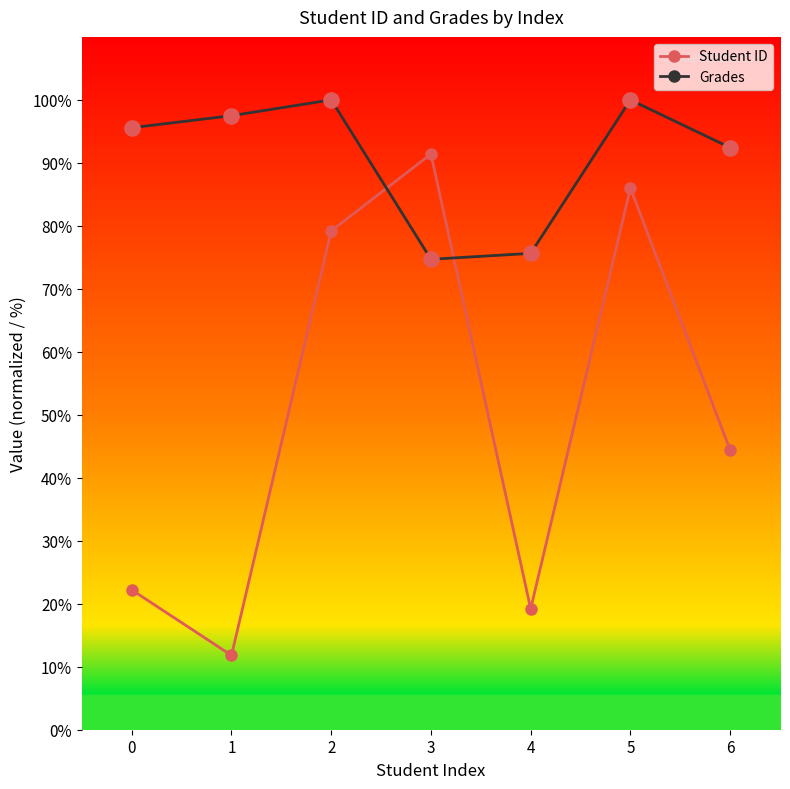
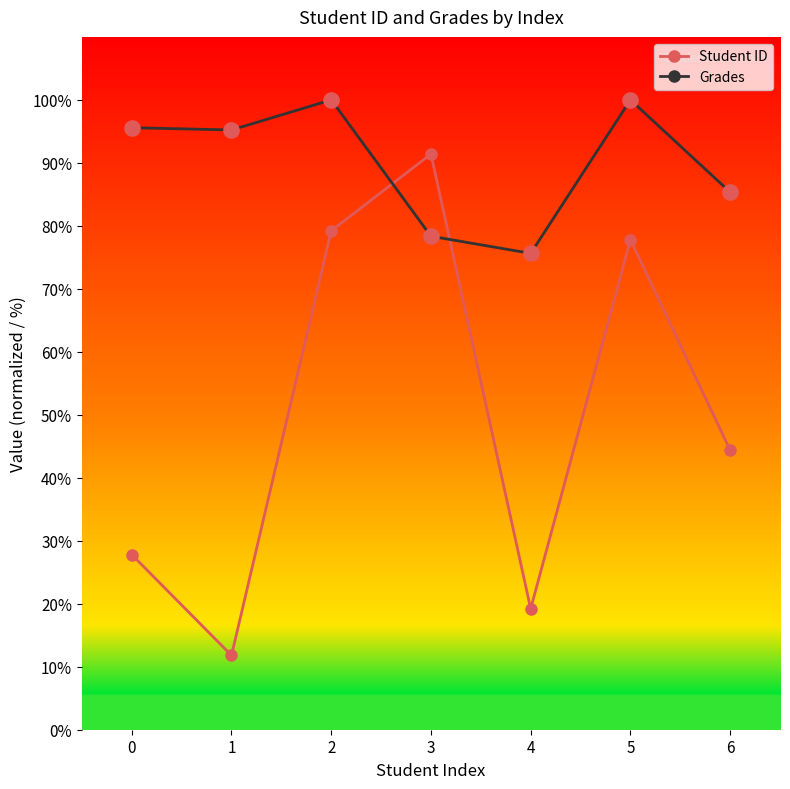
Student ID, 0: 22% -> 28%
Grades, 1: 97% -> 95%
Grades, 3: 75% -> 78%
Student ID, 5: 86% -> 78%
Grades, 6: 92% -> 85%
